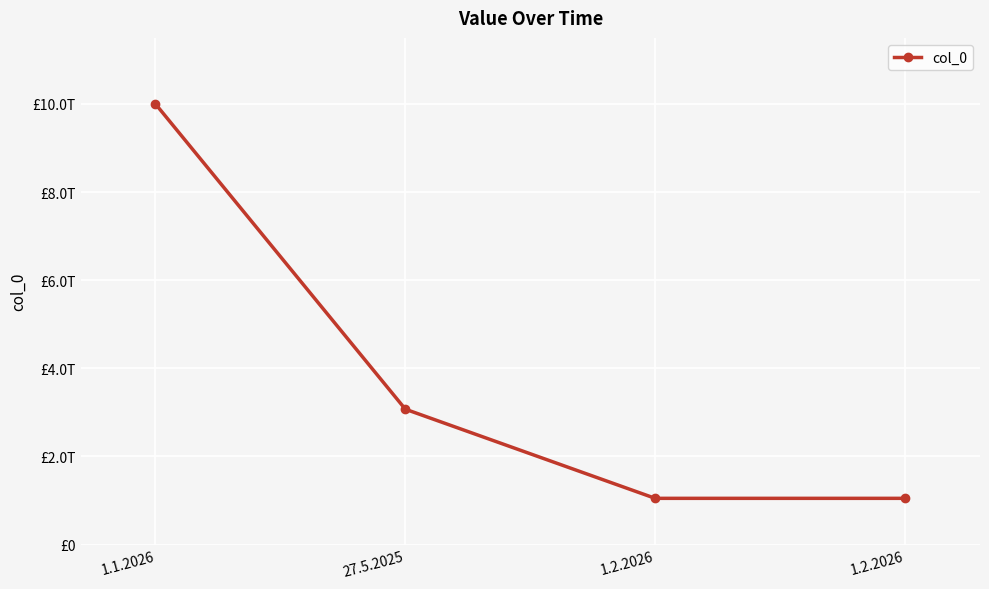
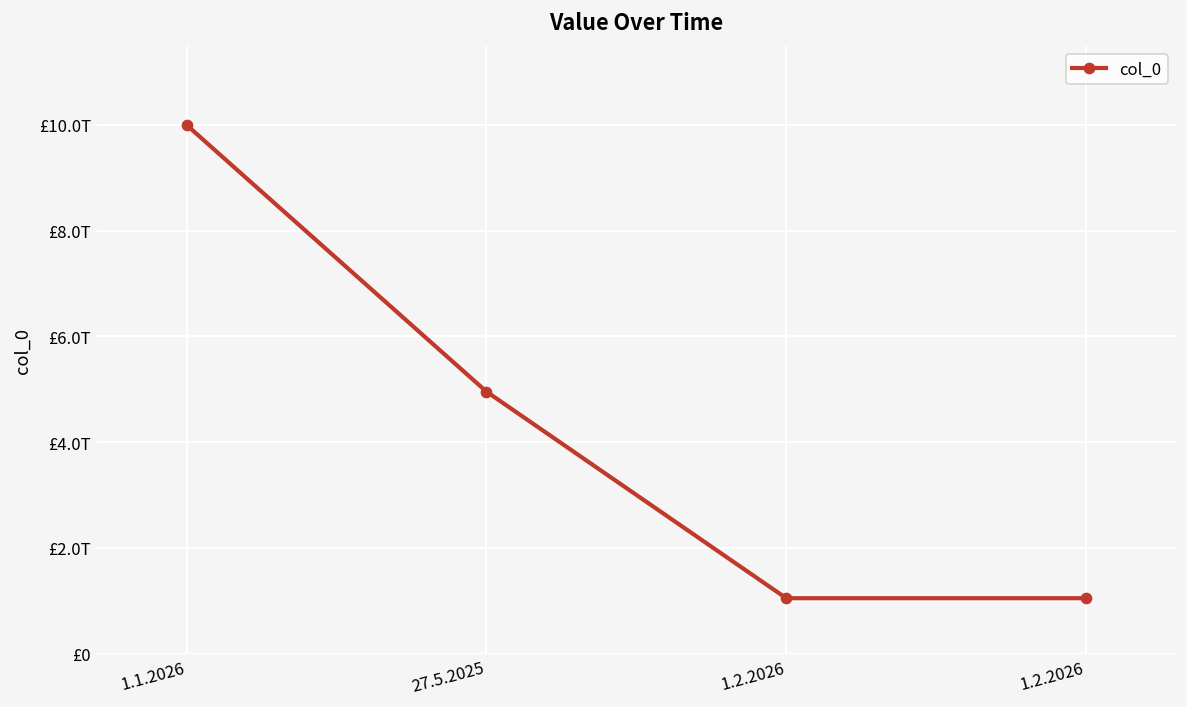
27.5.2025: £3.1T -> £5.0T
